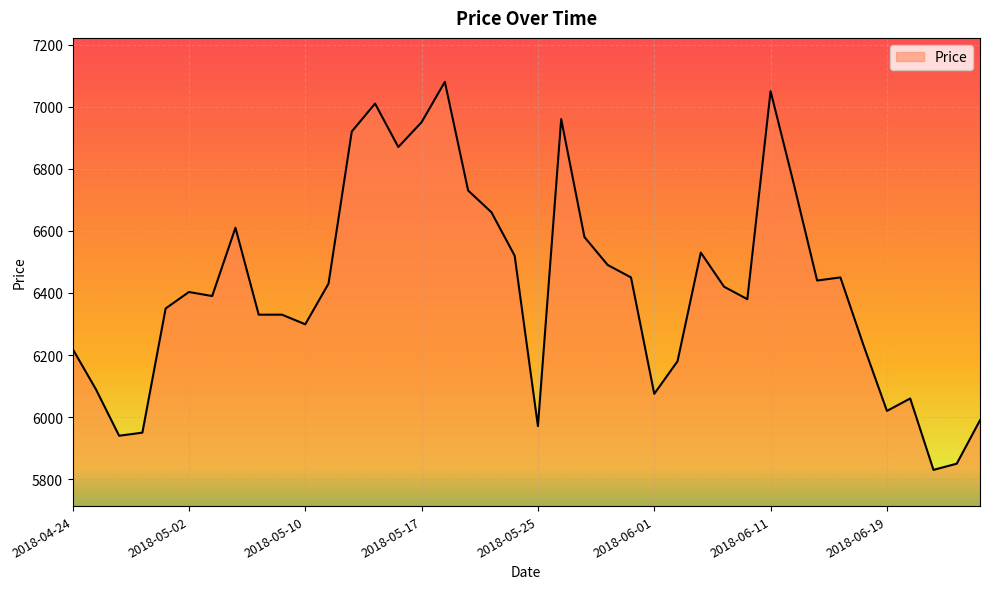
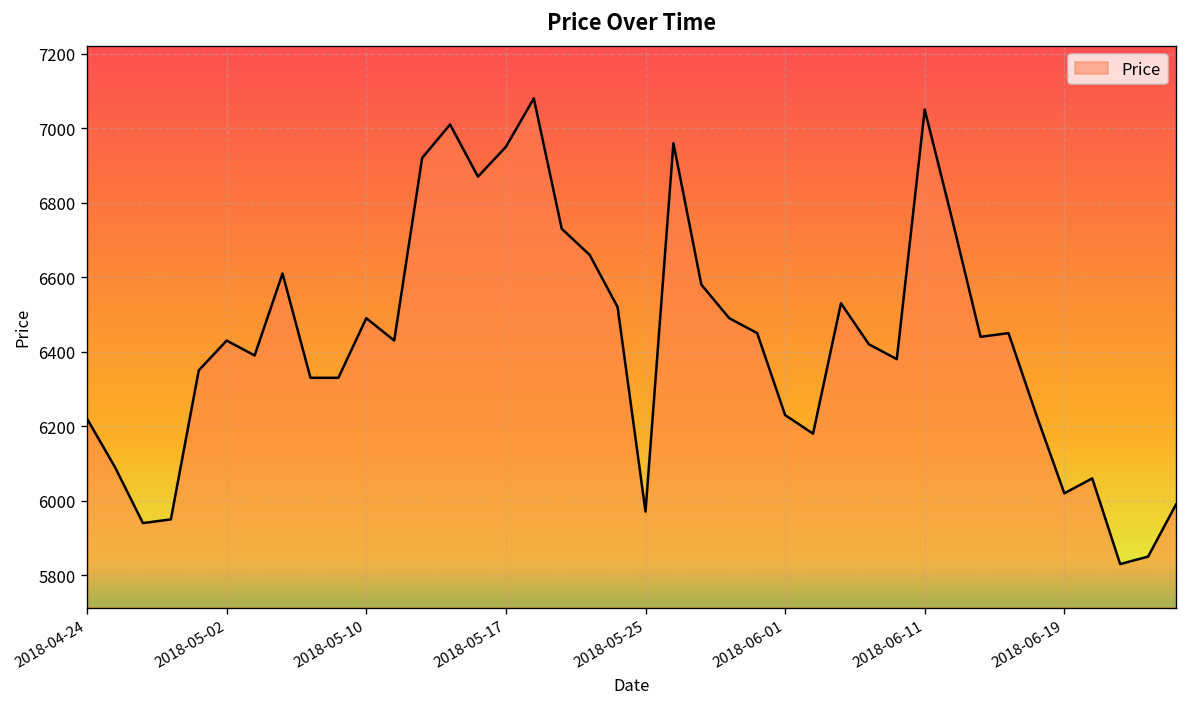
2018-05-02: 6400 -> 6430
2018-05-10: 6300 -> 6490
2018-06-01: 6080 -> 6230
